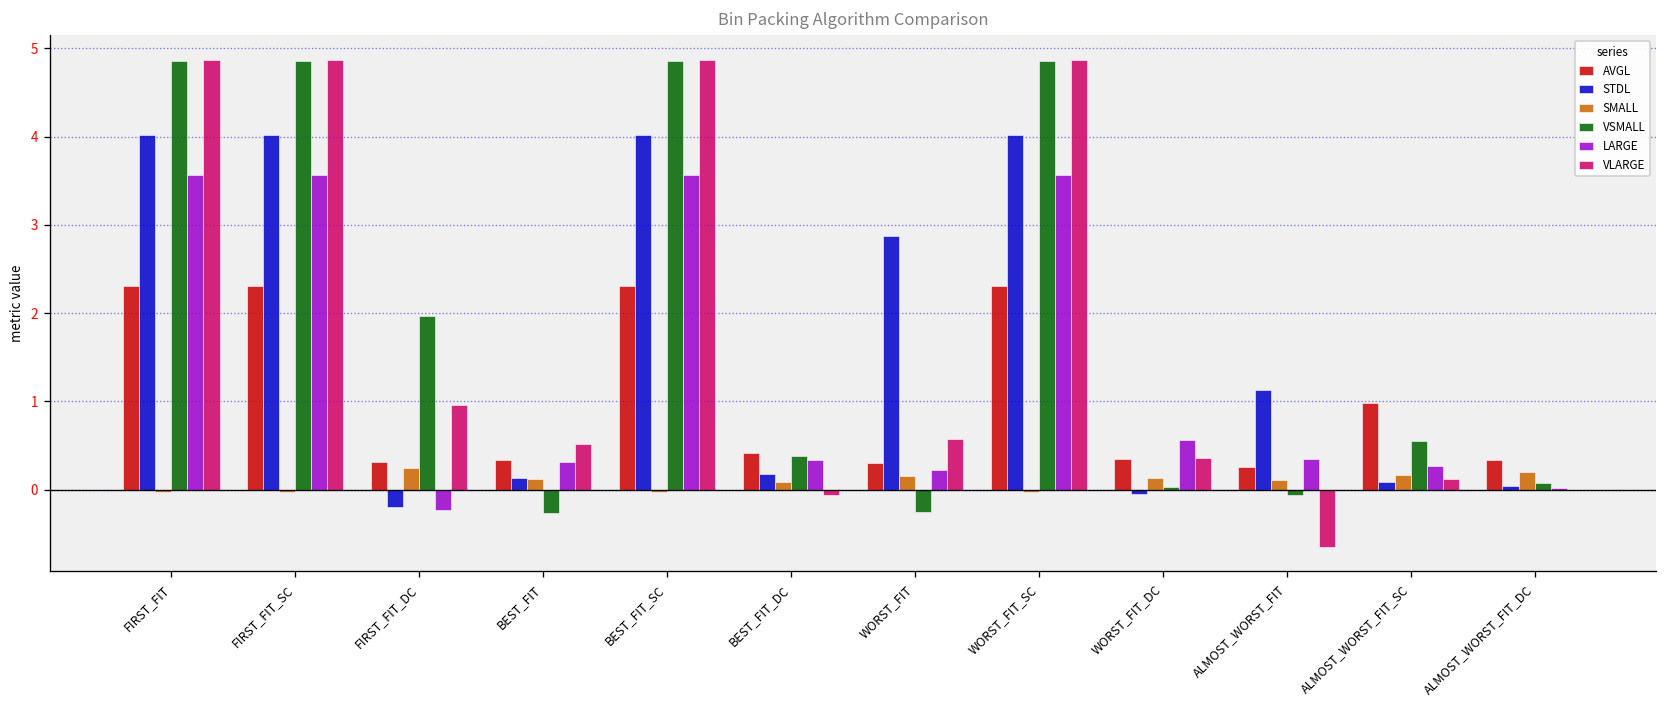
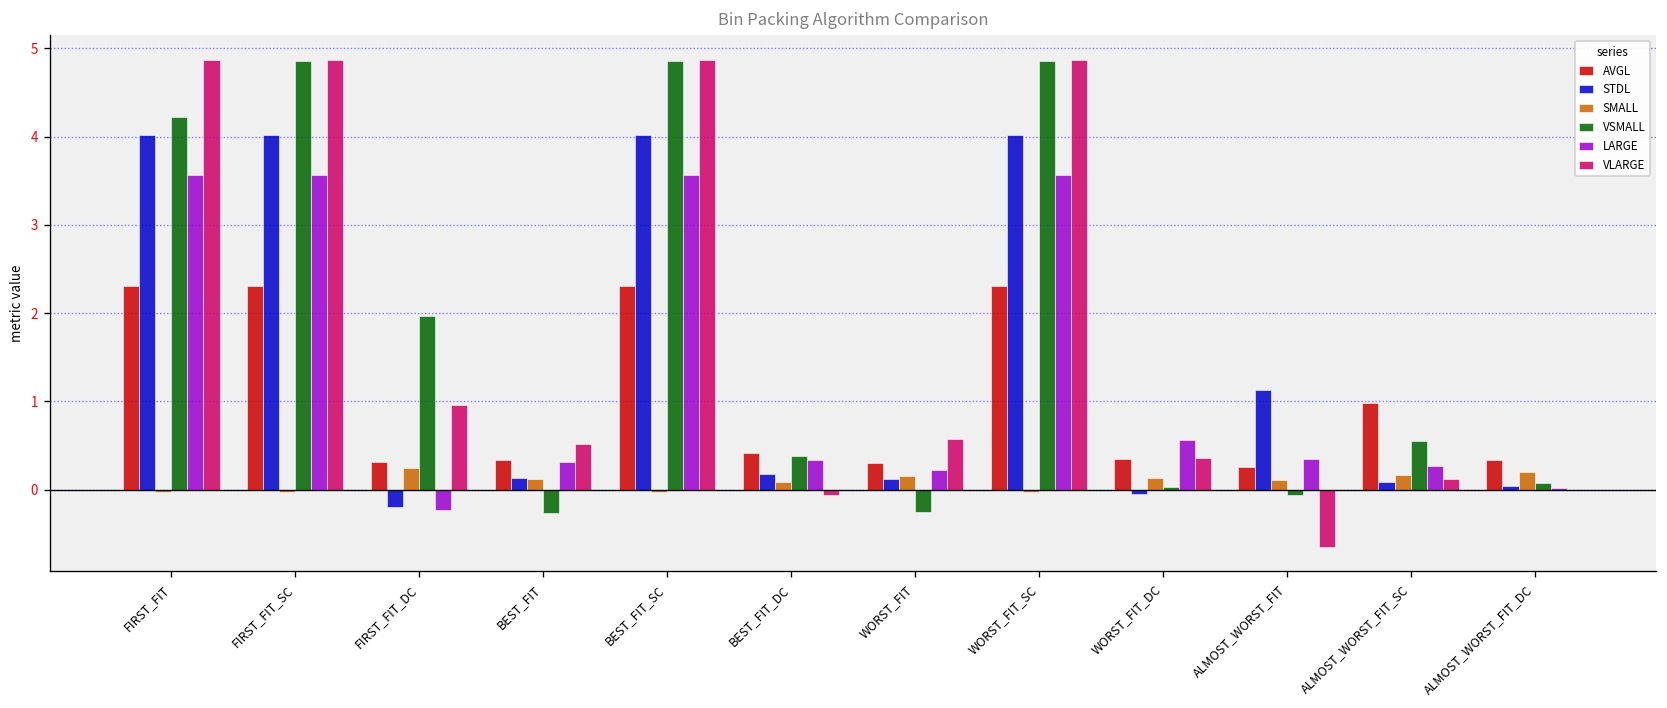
VSMALL, FIRST_FIT: 4.9 -> 4.2
STDL, WORST_FIT: 2.9 -> 0.1
